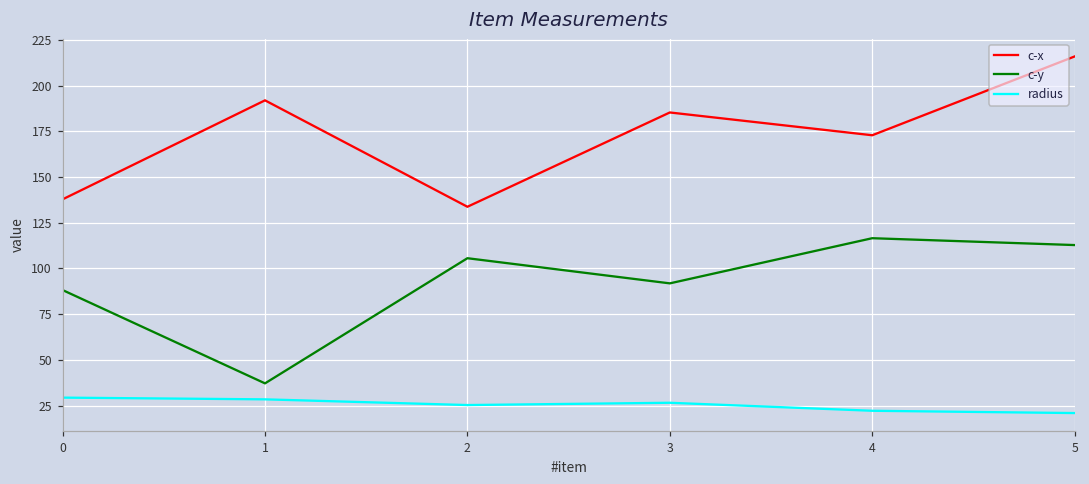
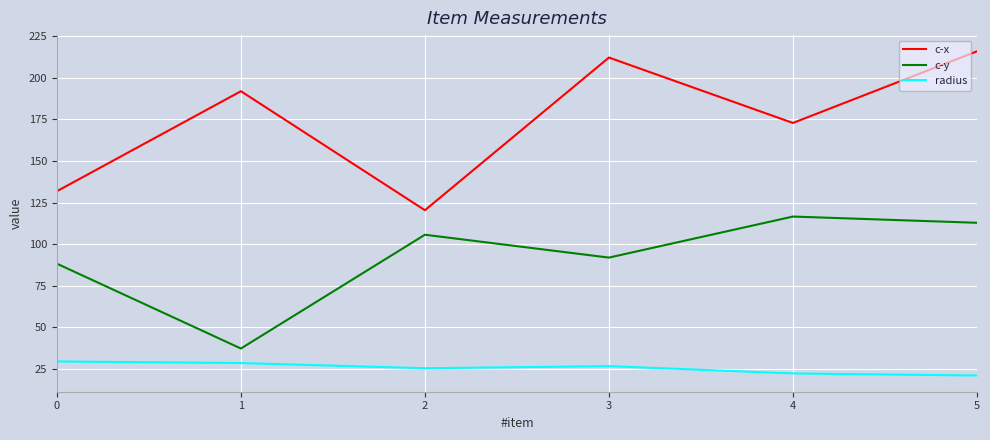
c-x, 0: 138 -> 132
c-x, 2: 134 -> 120
c-x, 3: 185 -> 212
